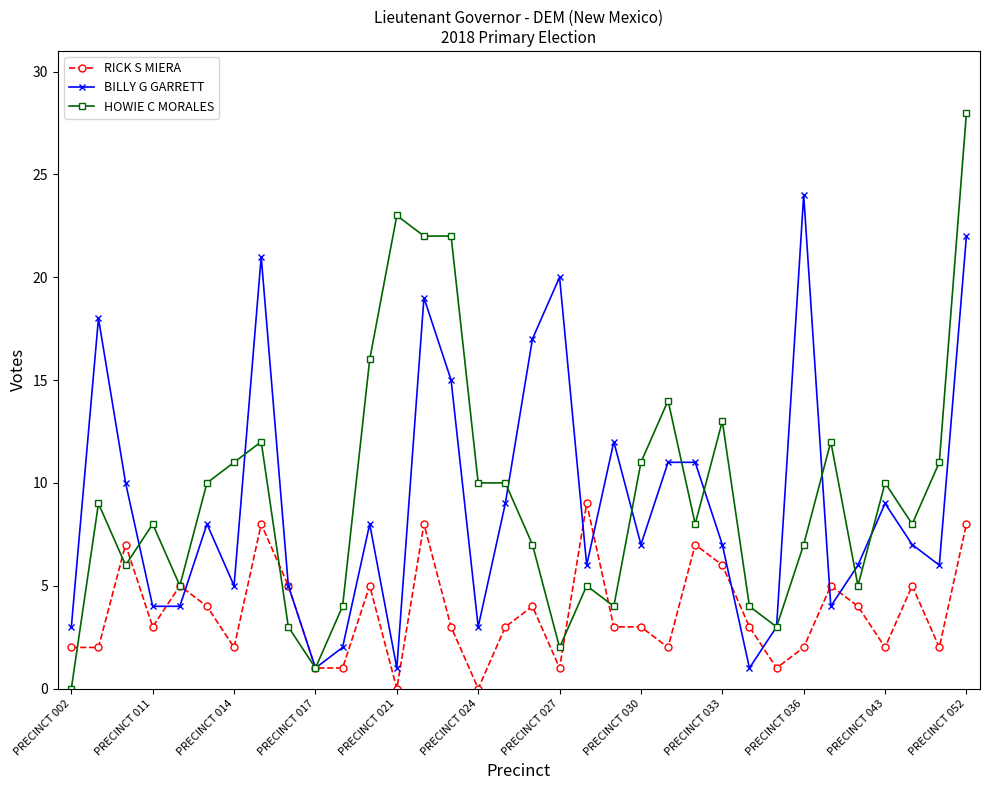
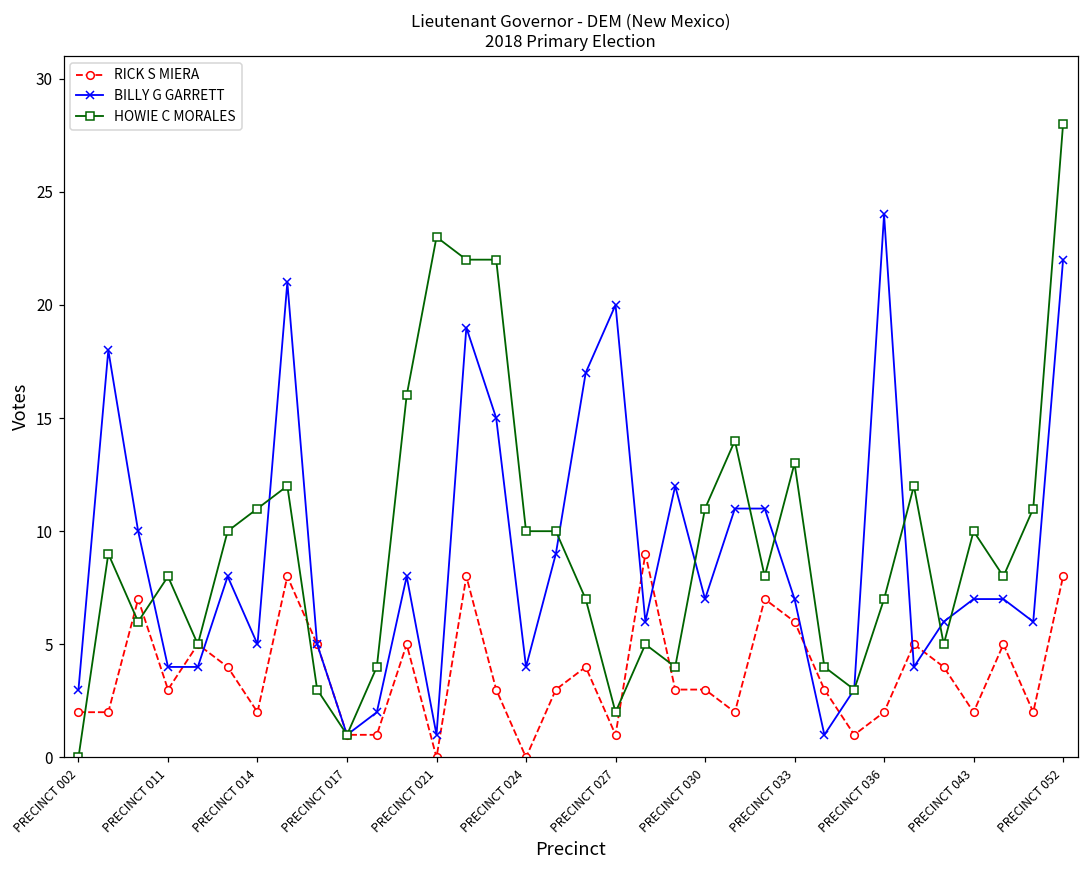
BILLY G GARRETT, PRECINCT 024: 3 -> 4
BILLY G GARRETT, PRECINCT 043: 9 -> 7
